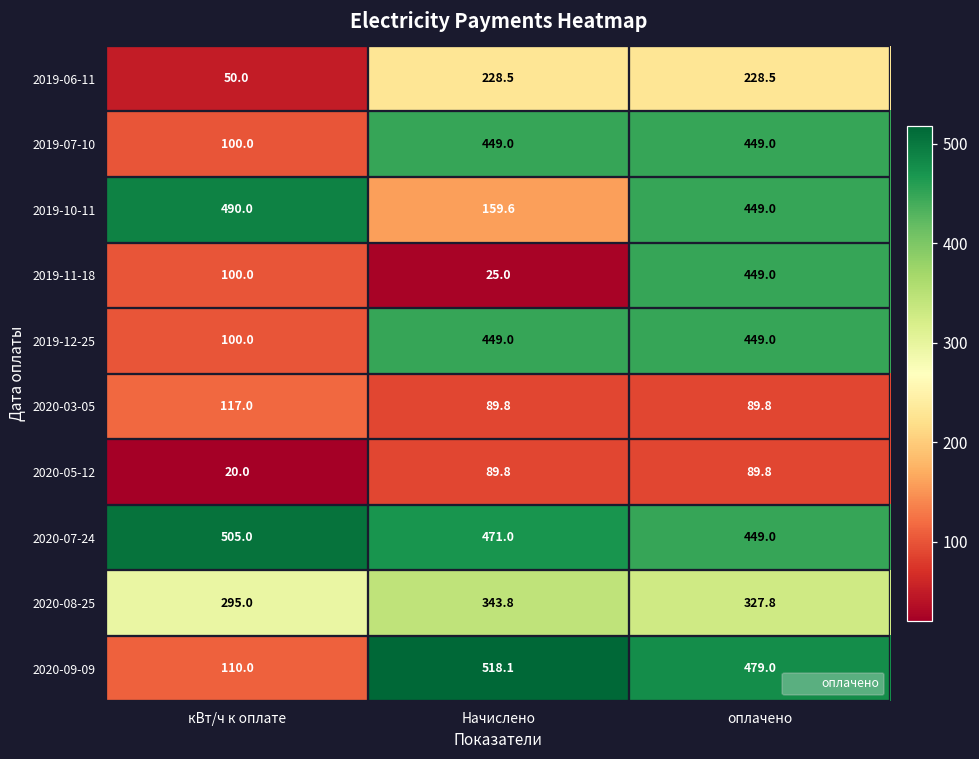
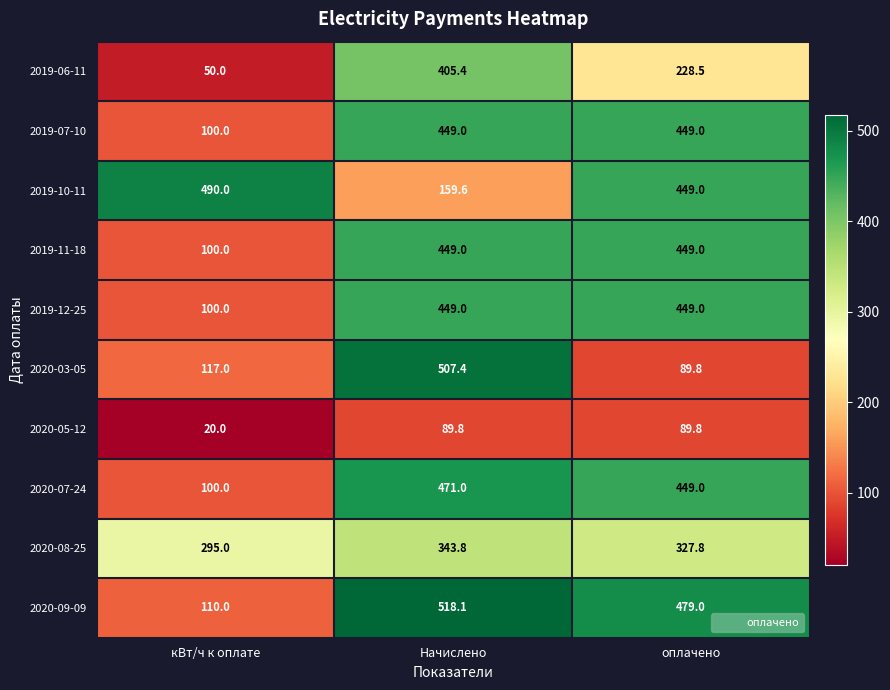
2019-06-11, Начислено: 228.5 -> 405.4
2019-11-18, Начислено: 25.0 -> 449.0
2020-03-05, Начислено: 89.8 -> 507.4
2020-07-24, кВт/ч к оплате: 505.0 -> 100.0
